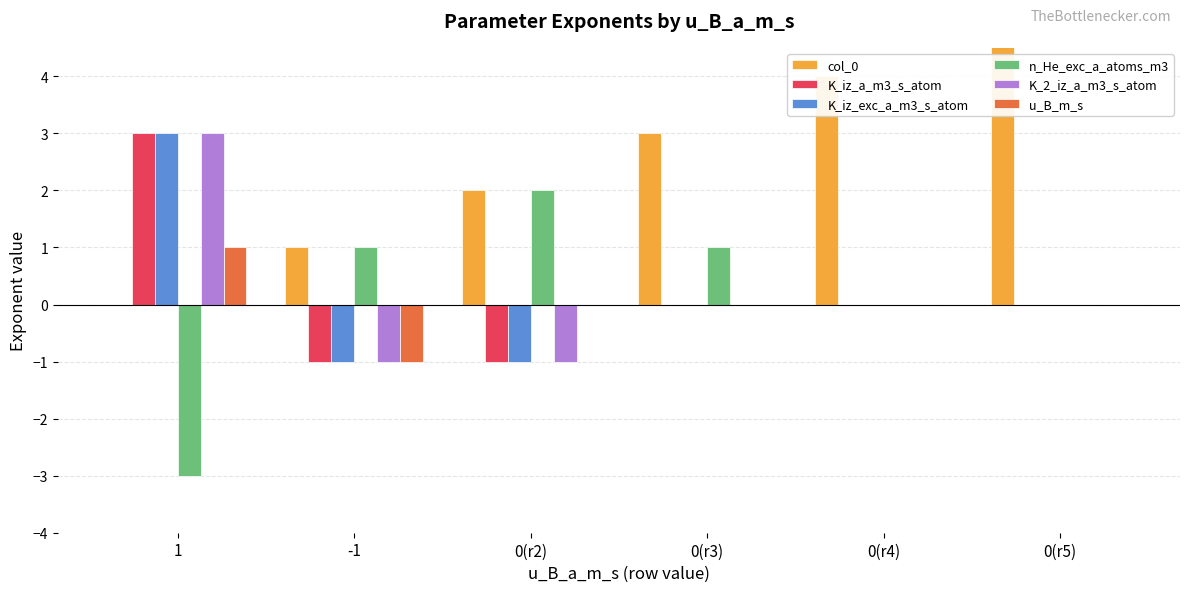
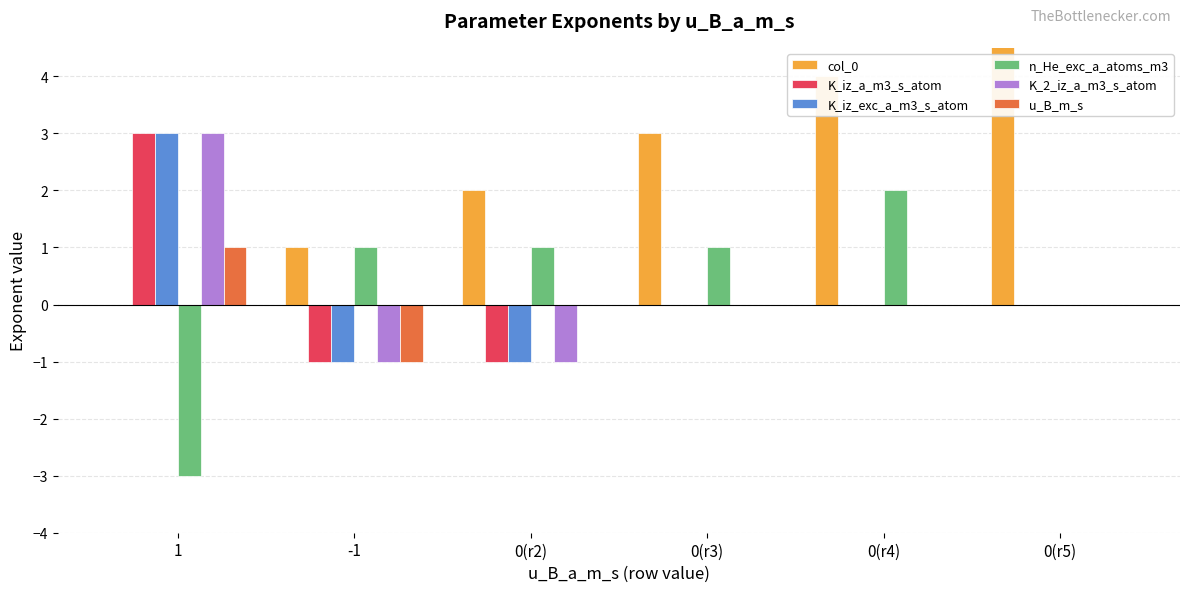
n_He_exc_a_atoms_m3, 0(r2): 2 -> 1
n_He_exc_a_atoms_m3, 0(r4): 0 -> 2
